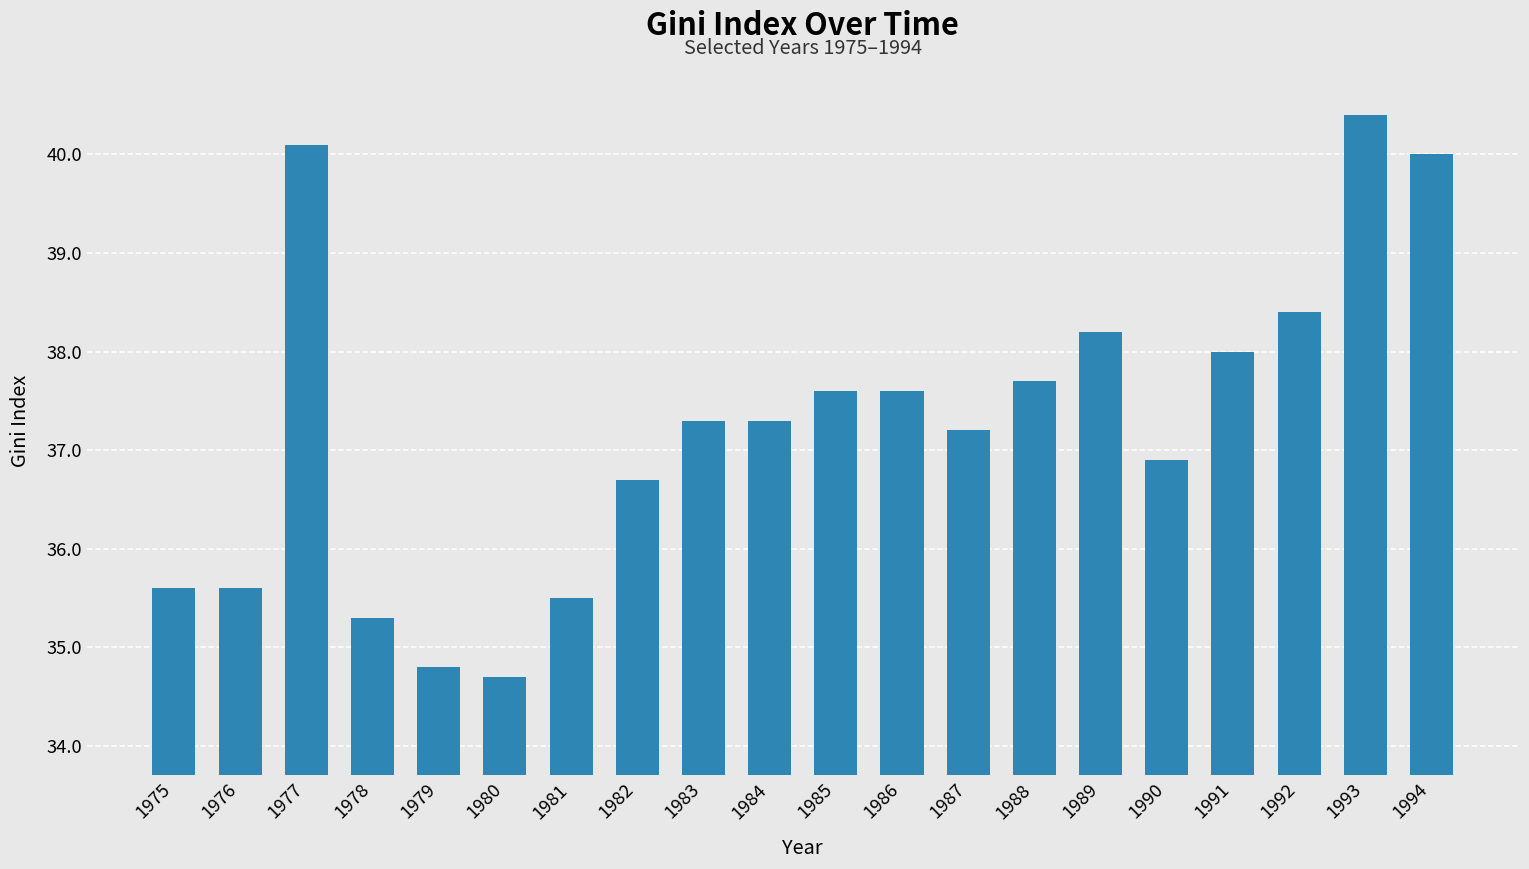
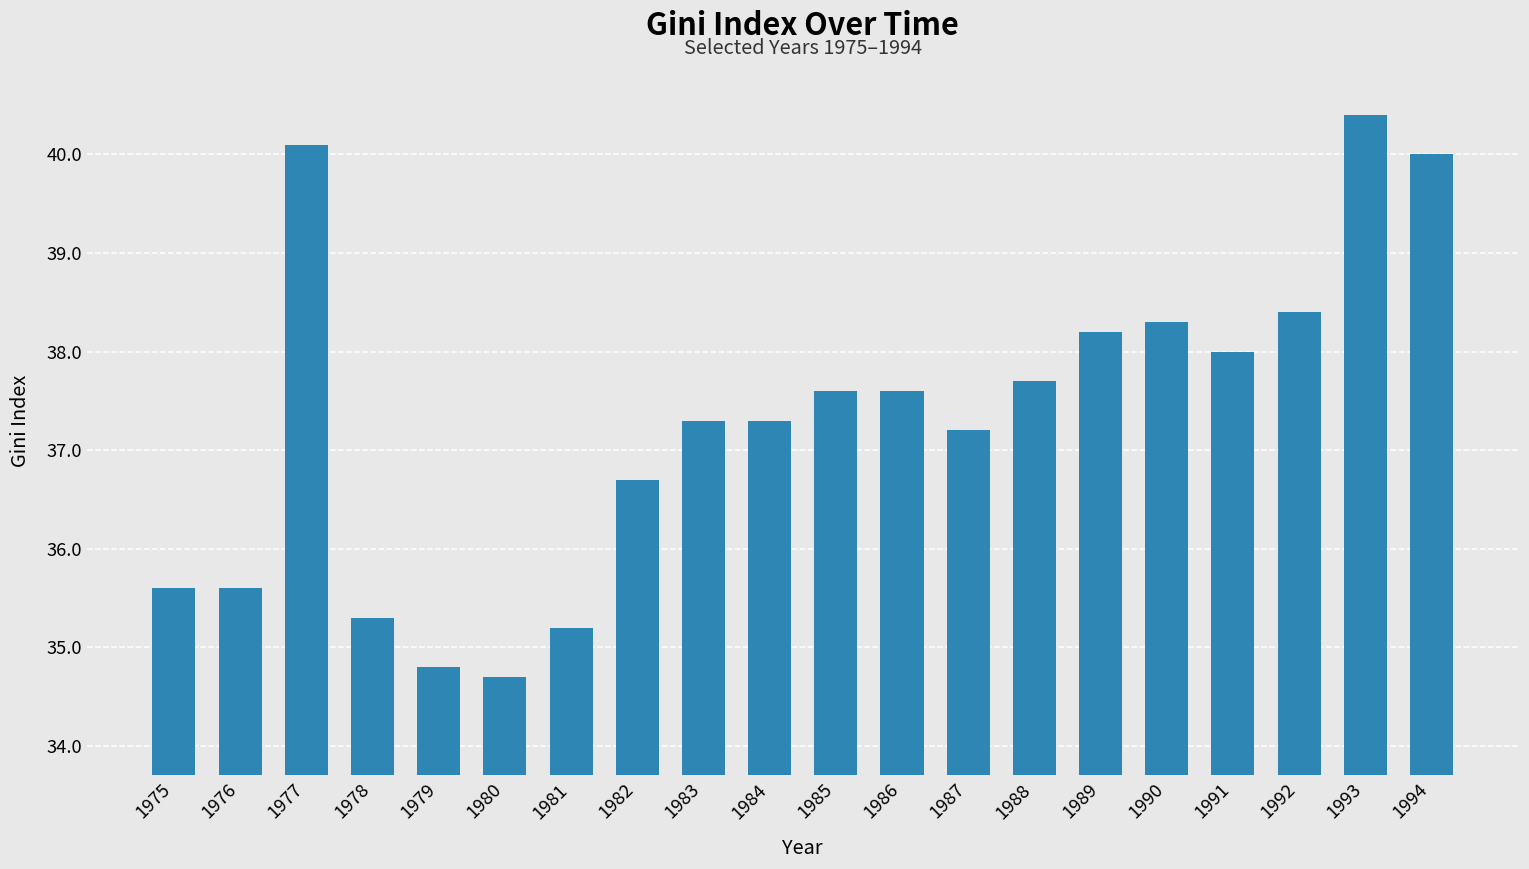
1981: 35.5 -> 35.2
1990: 36.9 -> 38.3
